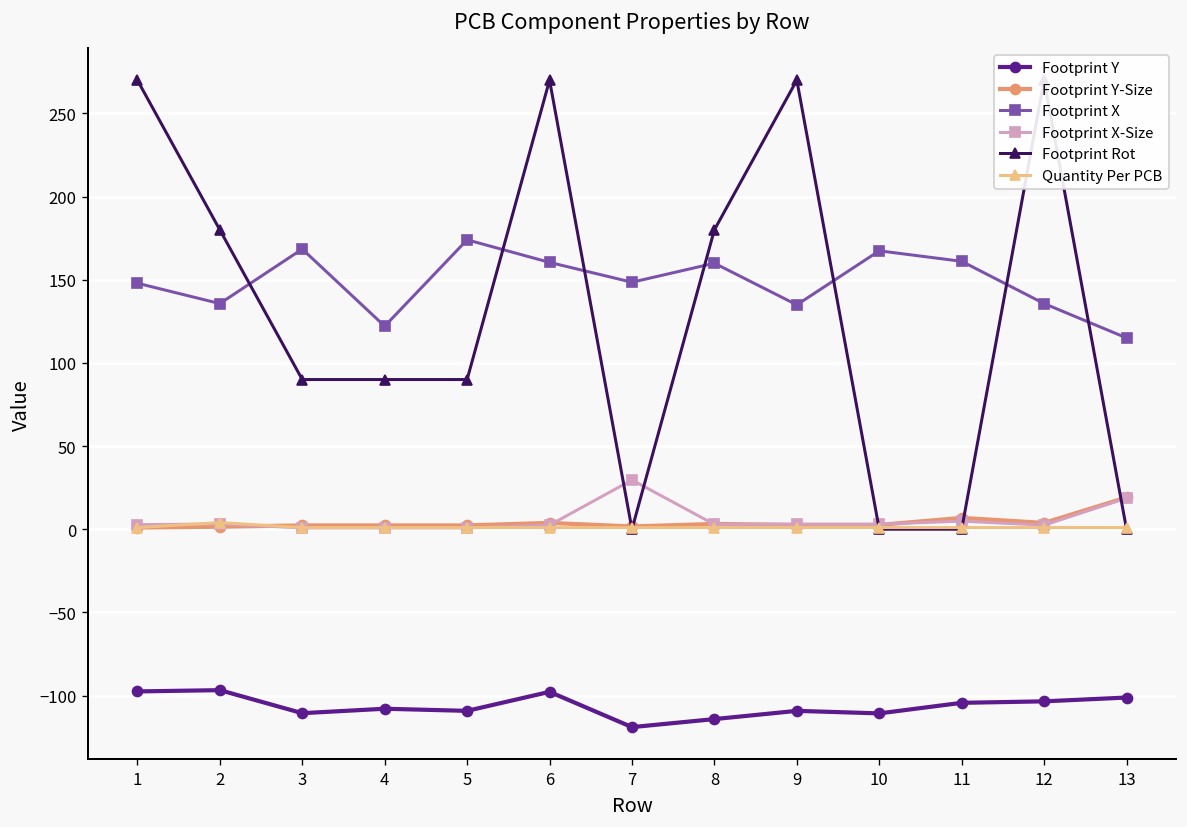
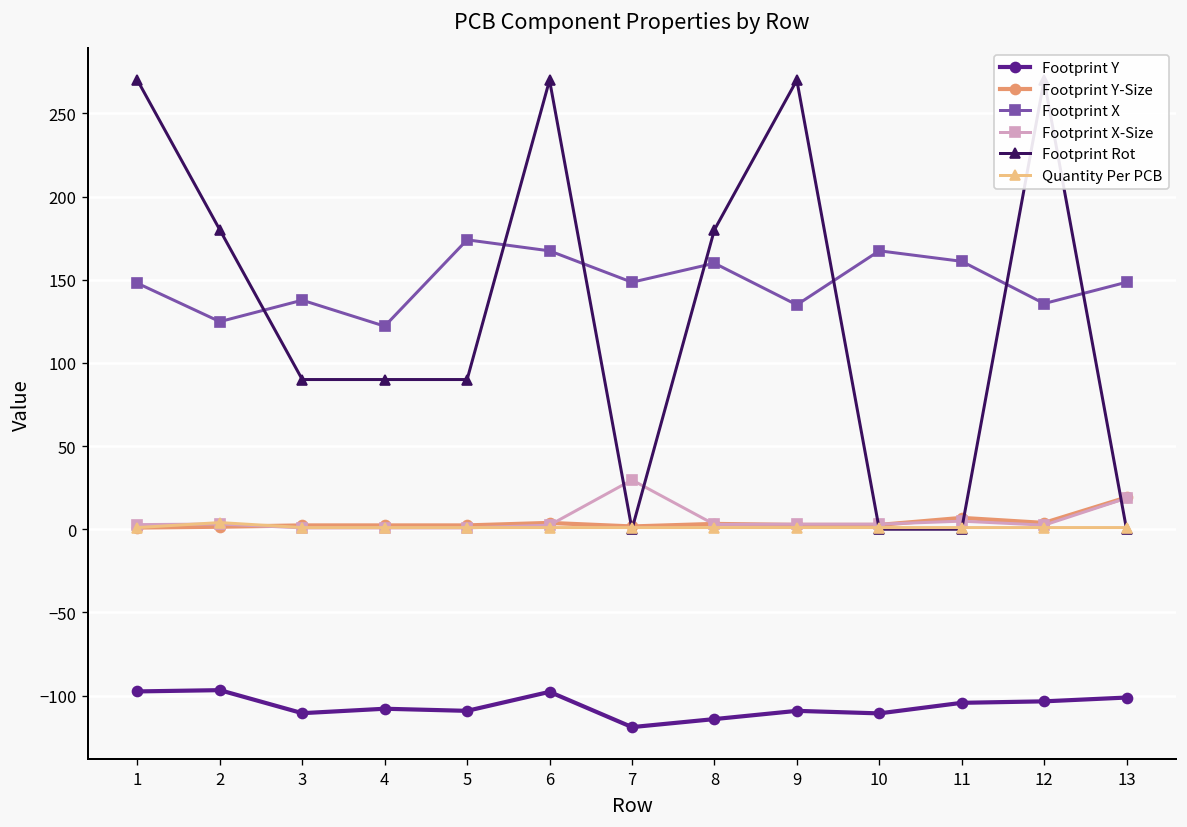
Footprint X, 2: 136 -> 125
Footprint X, 3: 168 -> 138
Footprint X, 6: 160 -> 167
Footprint X, 13: 115 -> 149
